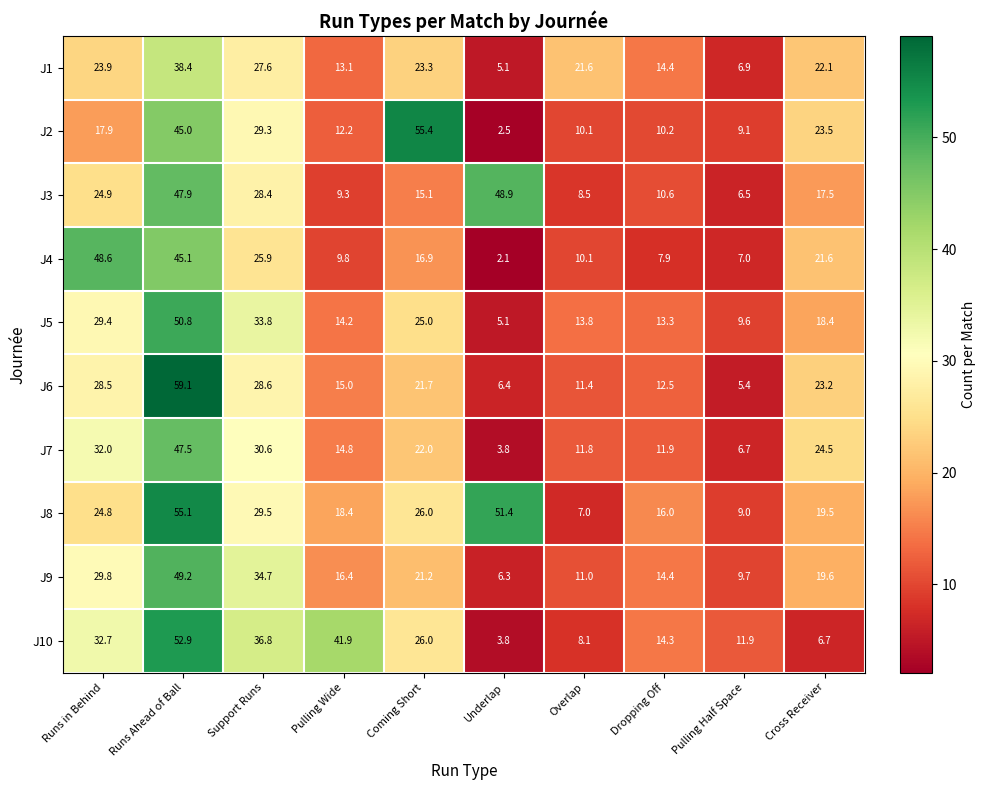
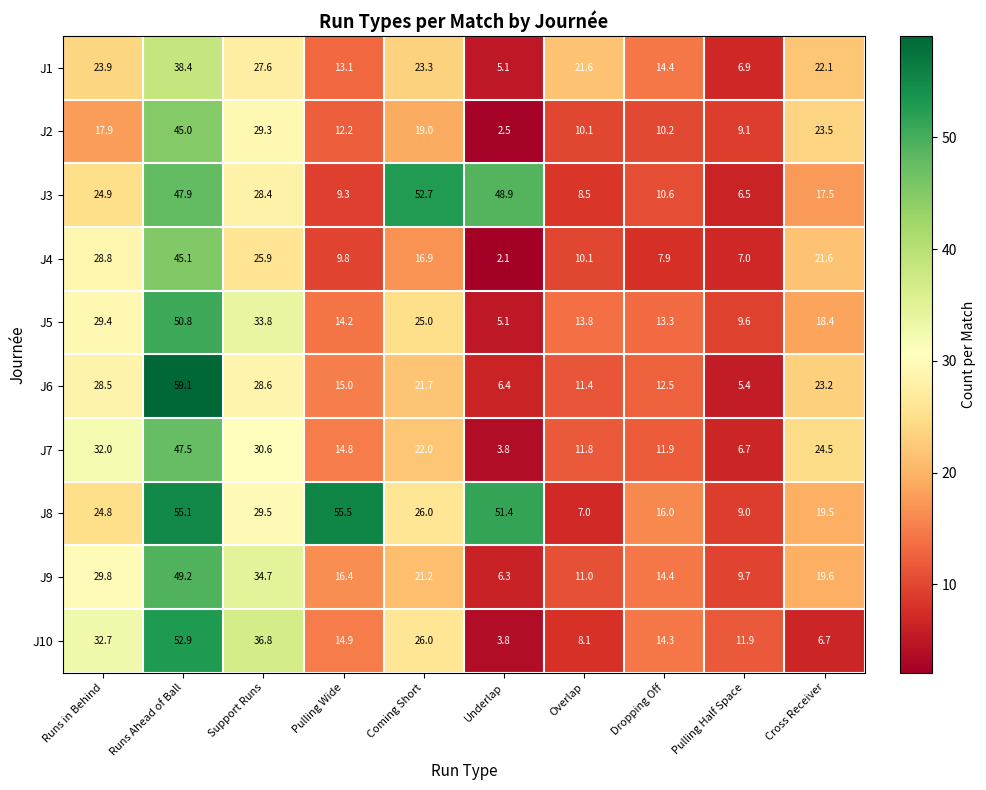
J2, Coming Short: 55.4 -> 19.0
J3, Coming Short: 15.1 -> 52.7
J4, Runs in Behind: 48.6 -> 28.8
J8, Pulling Wide: 18.4 -> 55.5
J10, Pulling Wide: 41.9 -> 14.9
